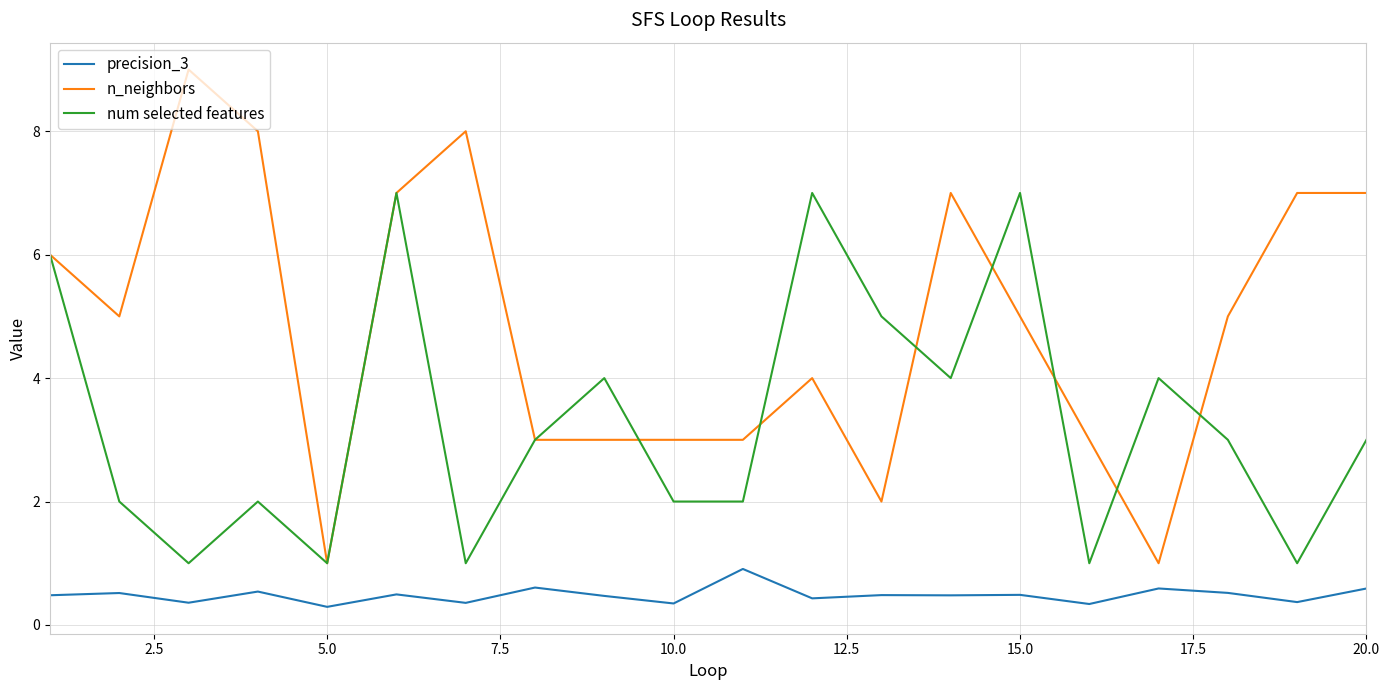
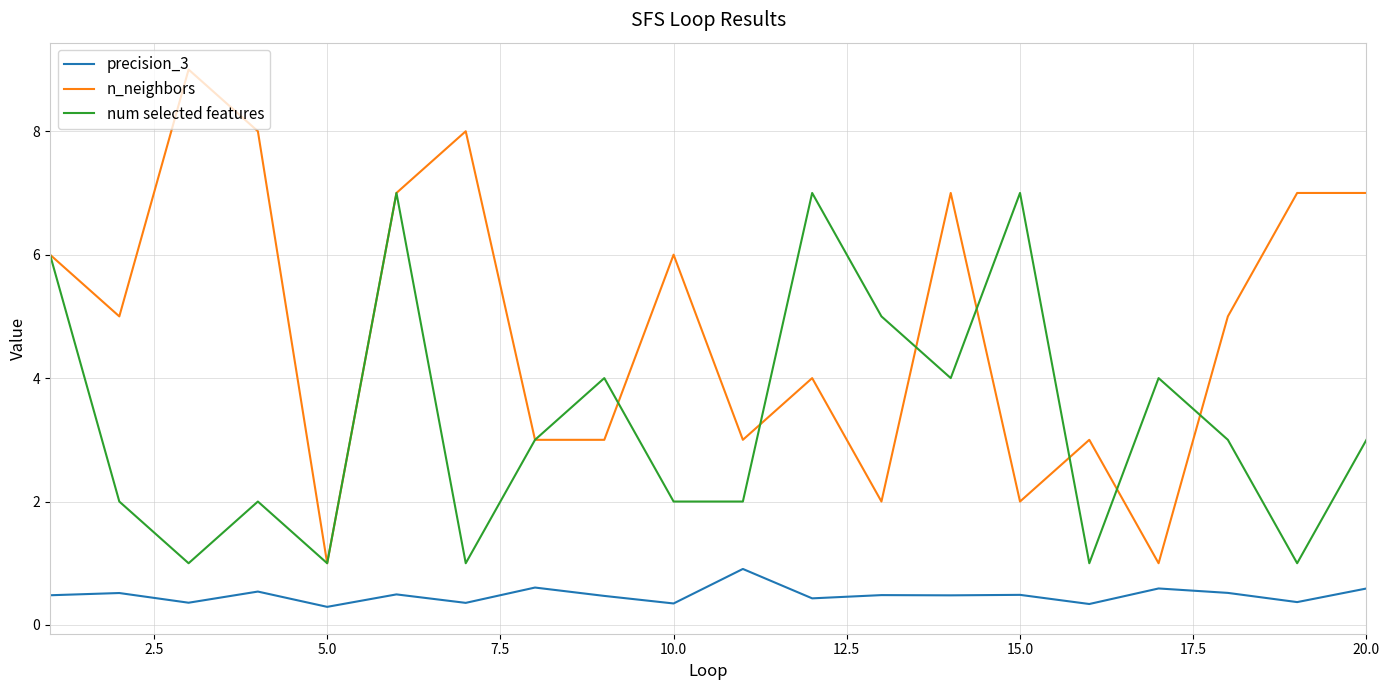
n_neighbors, 10.0: 3 -> 6
n_neighbors, 15.0: 5 -> 2
